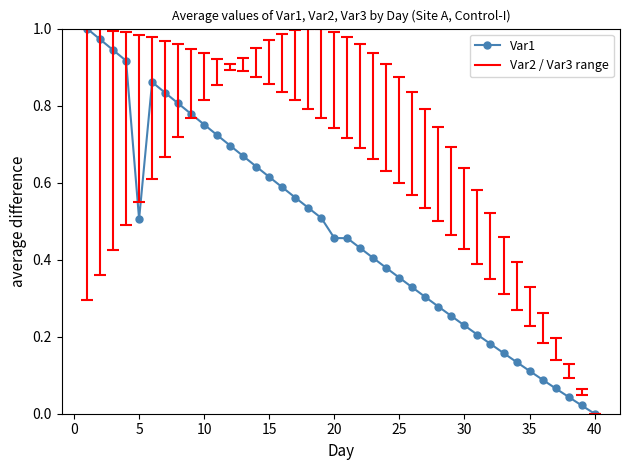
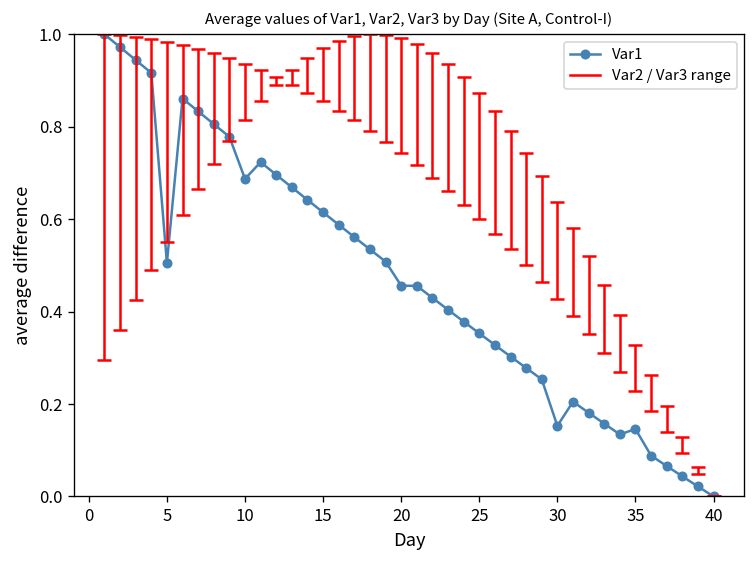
Var1, 10: 0.75 -> 0.69
Var1, 30: 0.23 -> 0.15
Var1, 35: 0.11 -> 0.15
